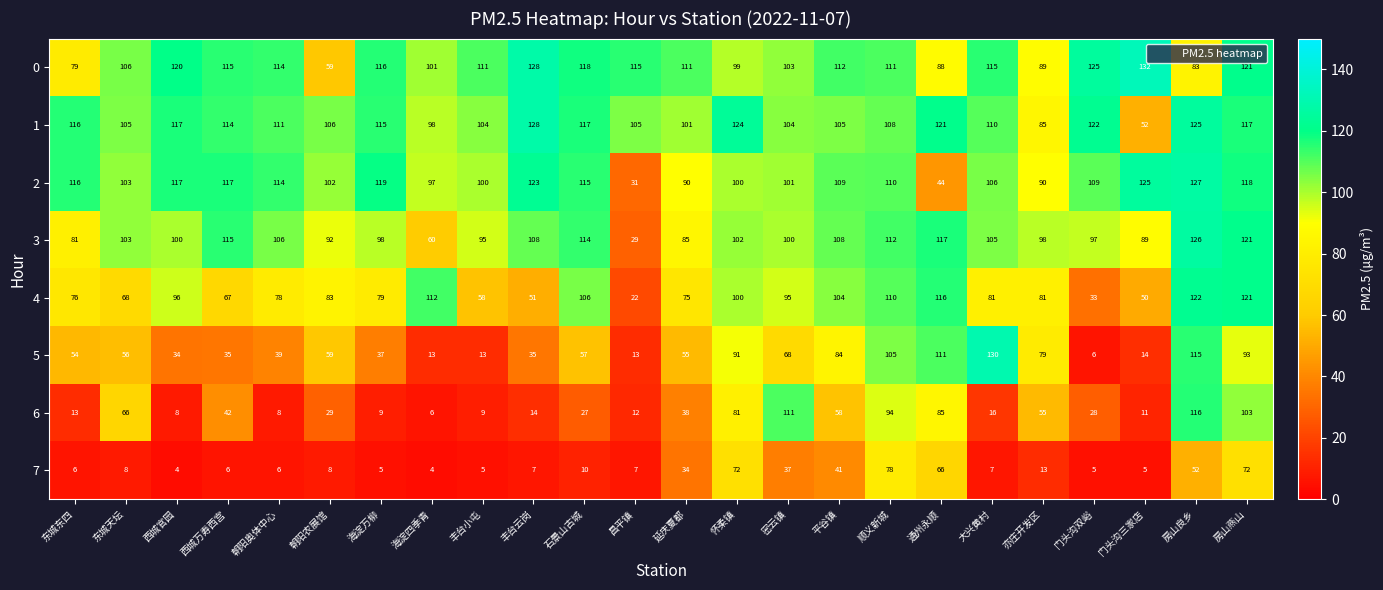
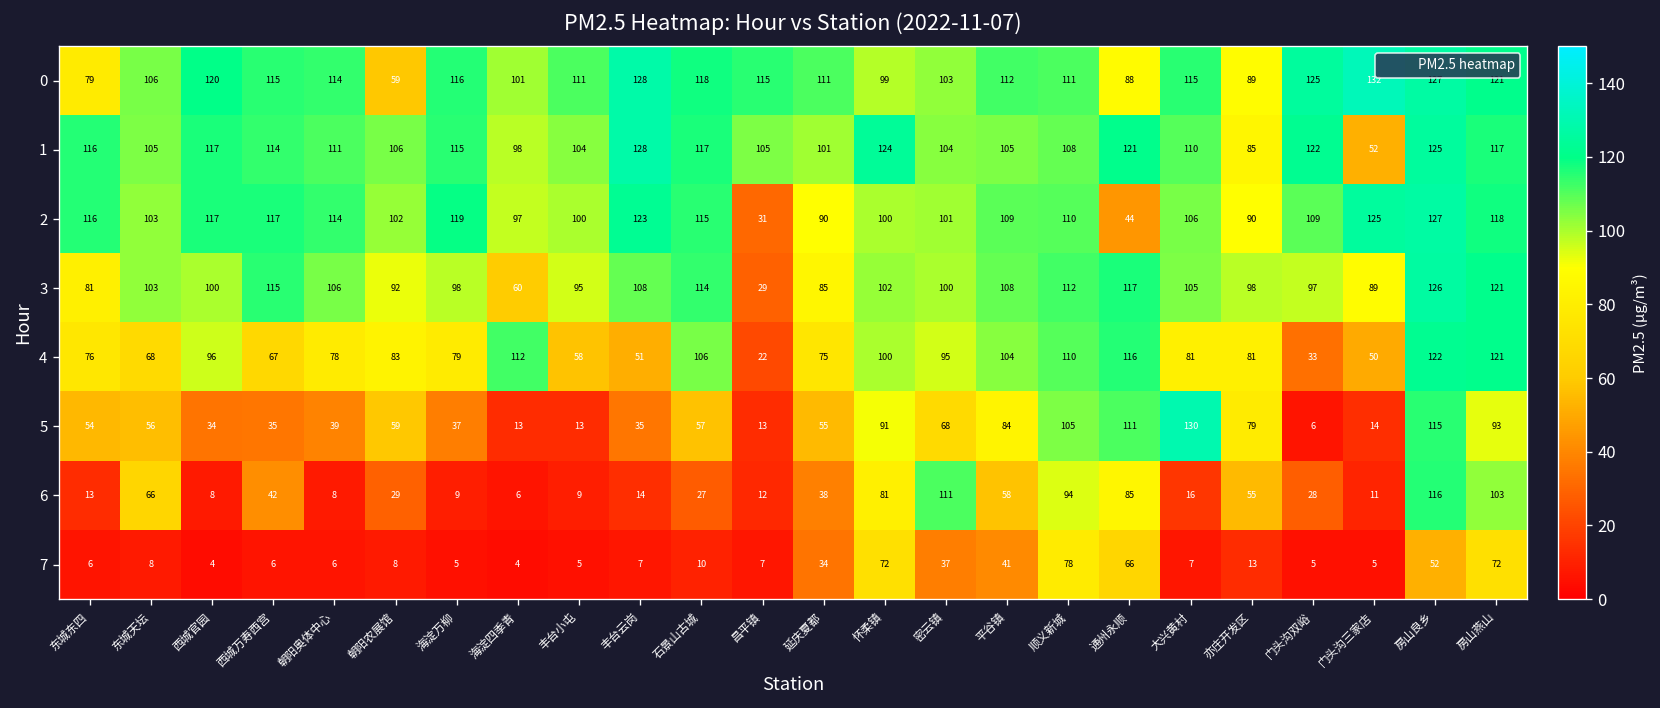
0, 房山良乡: 83 -> 127
